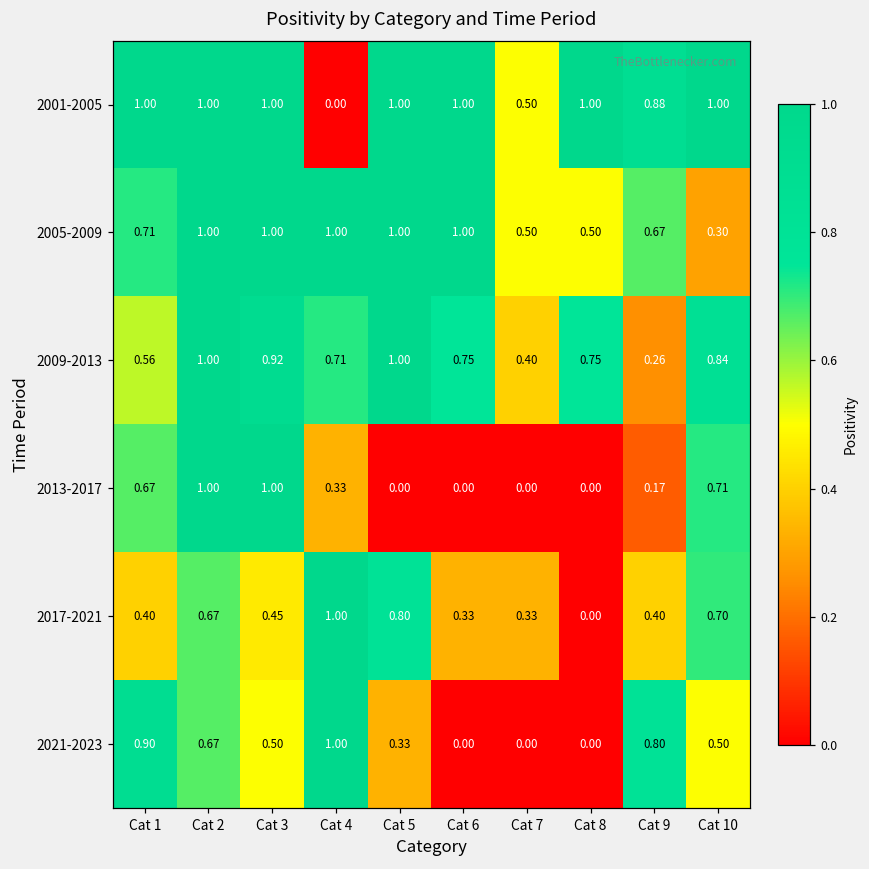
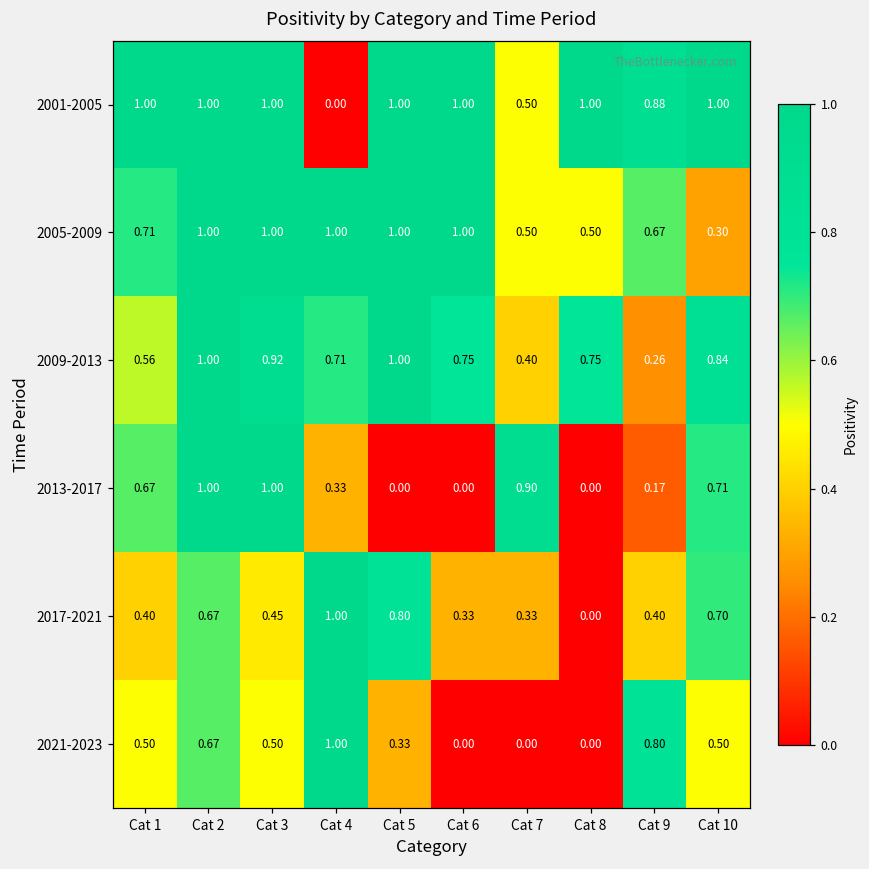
2013-2017, Cat 7: 0.00 -> 0.90
2021-2023, Cat 1: 0.90 -> 0.50
